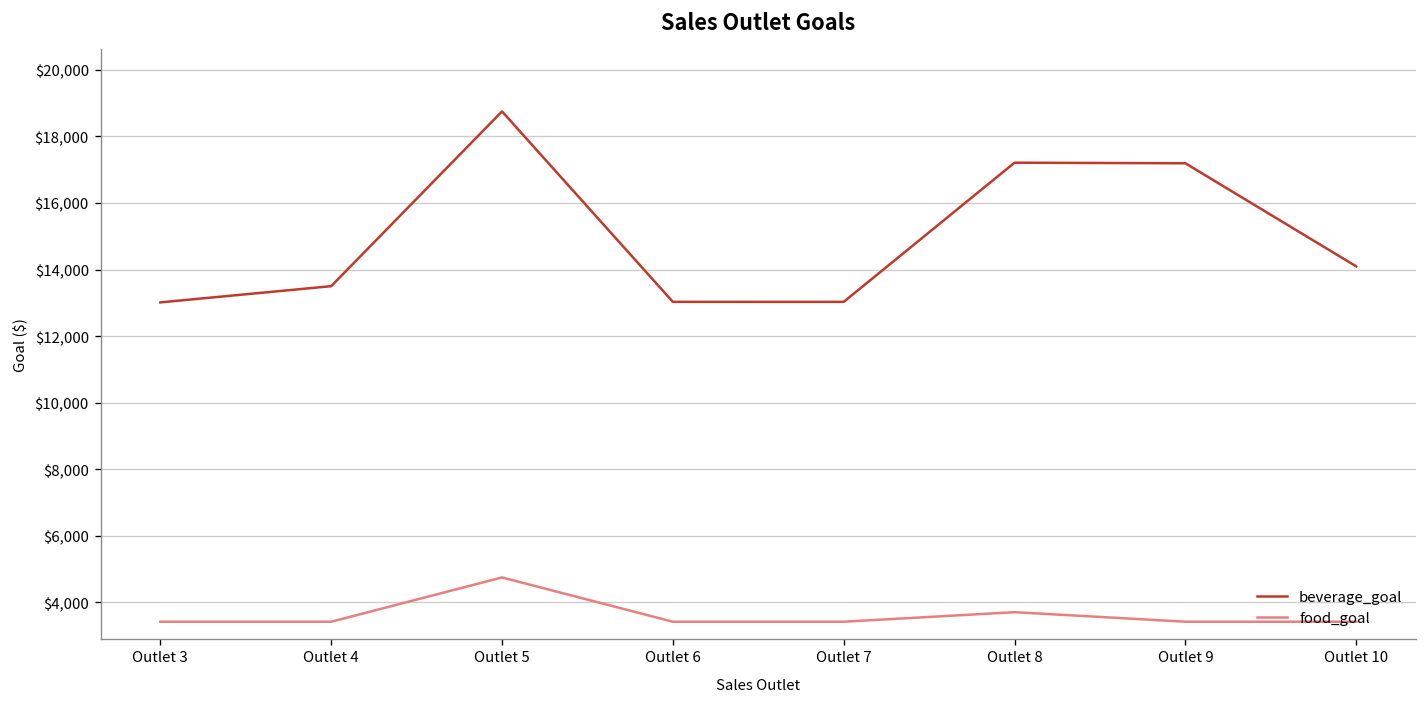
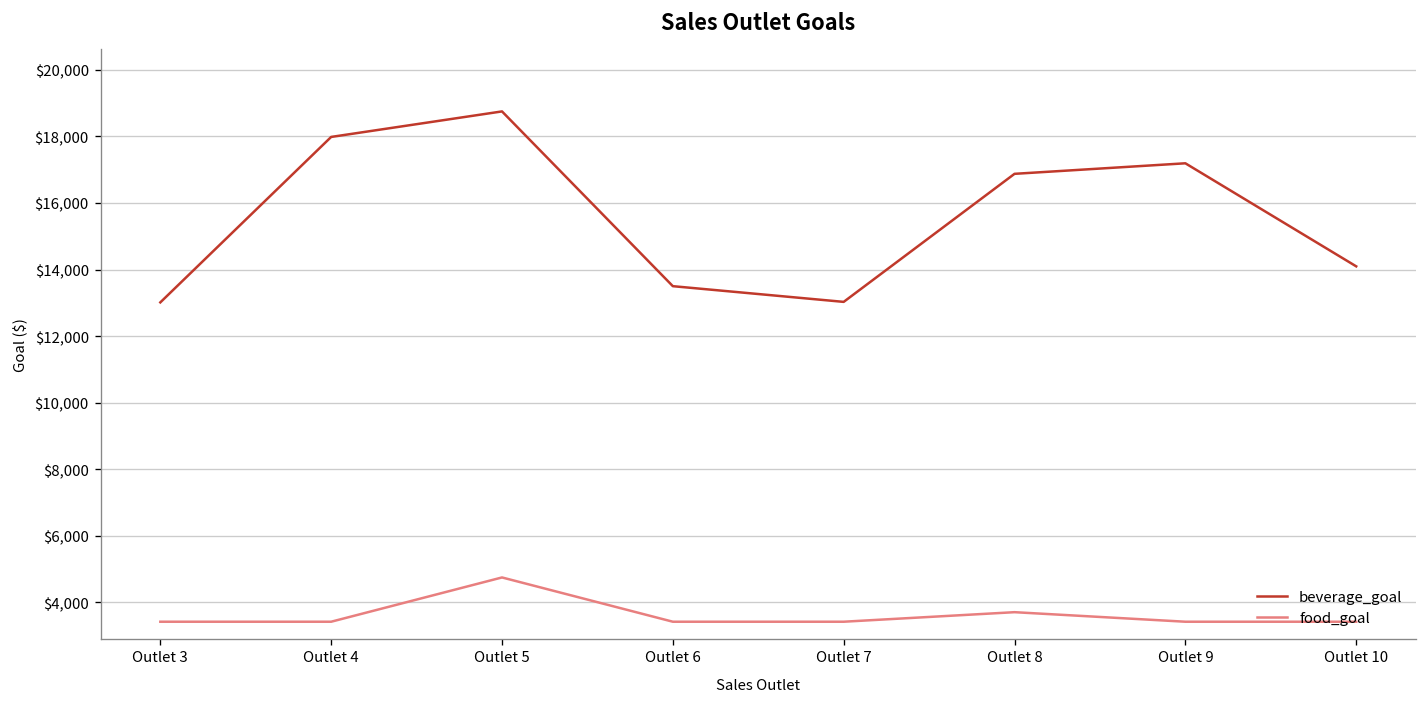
beverage_goal, Outlet 4: $13,500 -> $18,000
beverage_goal, Outlet 6: $13,000 -> $13,500
beverage_goal, Outlet 8: $17,200 -> $16,900
